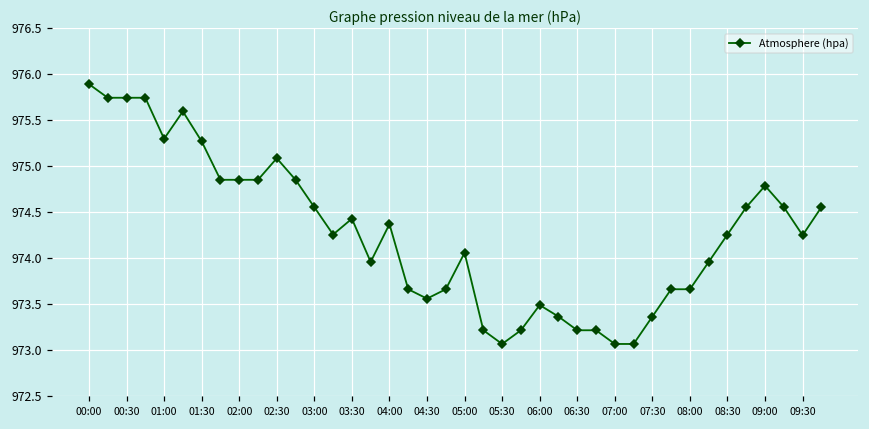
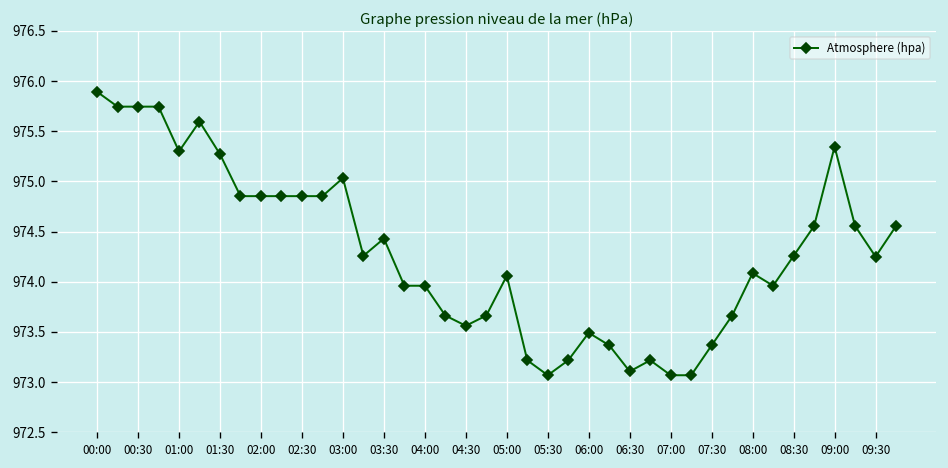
02:30: 975.1 -> 974.9
03:00: 974.6 -> 975.0
04:00: 974.4 -> 974.0
06:30: 973.2 -> 973.1
08:00: 973.7 -> 974.1
09:00: 974.8 -> 975.3
